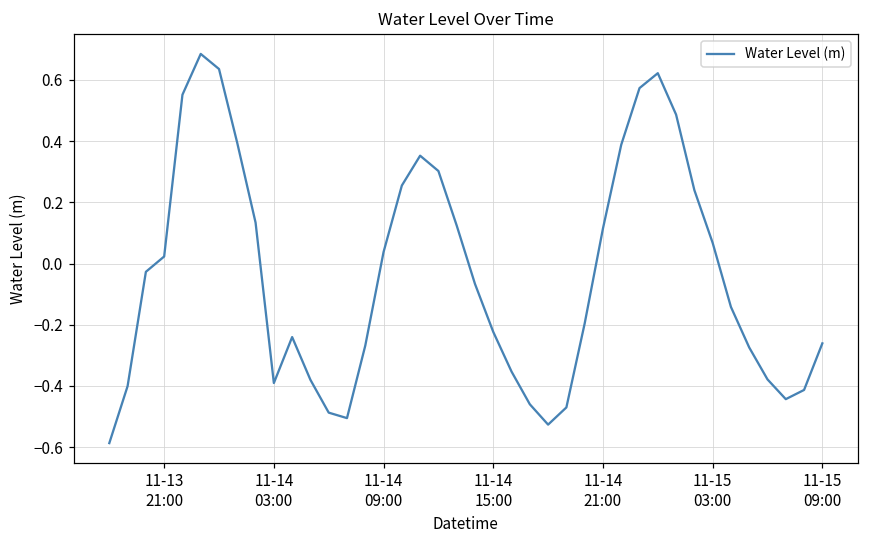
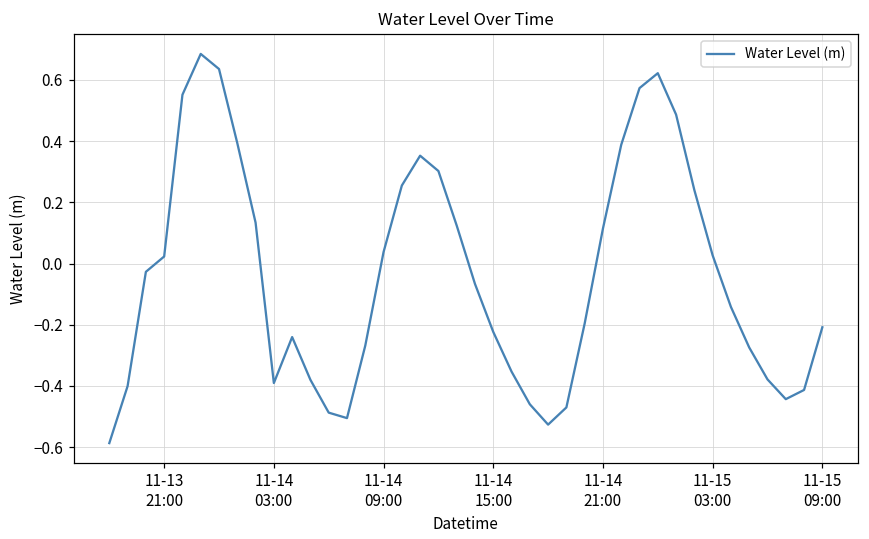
11-15 03:00: 0.07 -> 0.03
11-15 09:00: -0.26 -> -0.21
